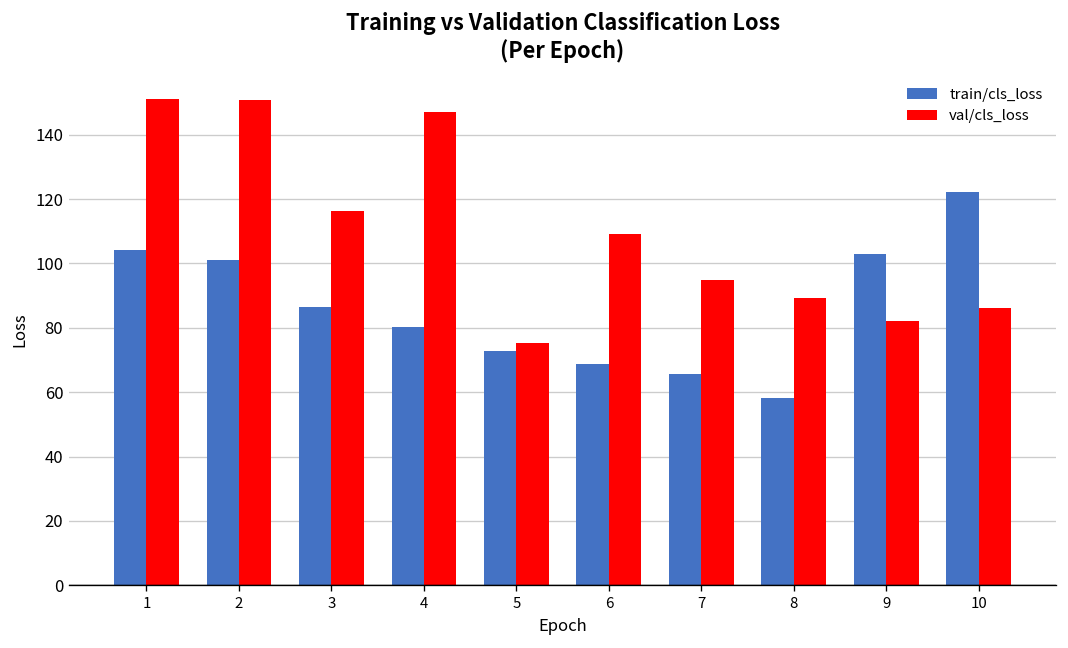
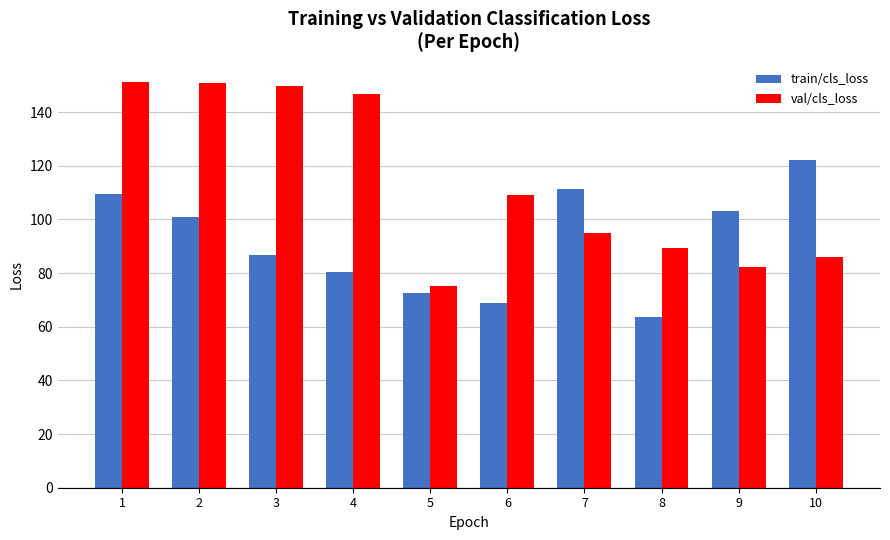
train/cls_loss, 1: 104 -> 110
val/cls_loss, 3: 116 -> 150
train/cls_loss, 7: 66 -> 111
train/cls_loss, 8: 58 -> 64
